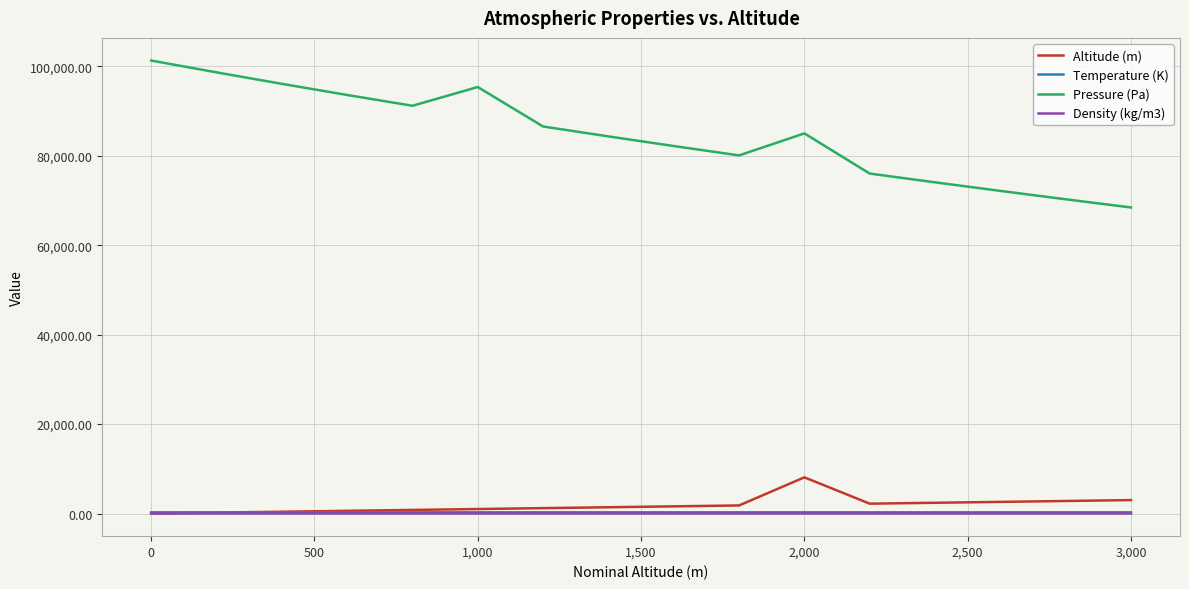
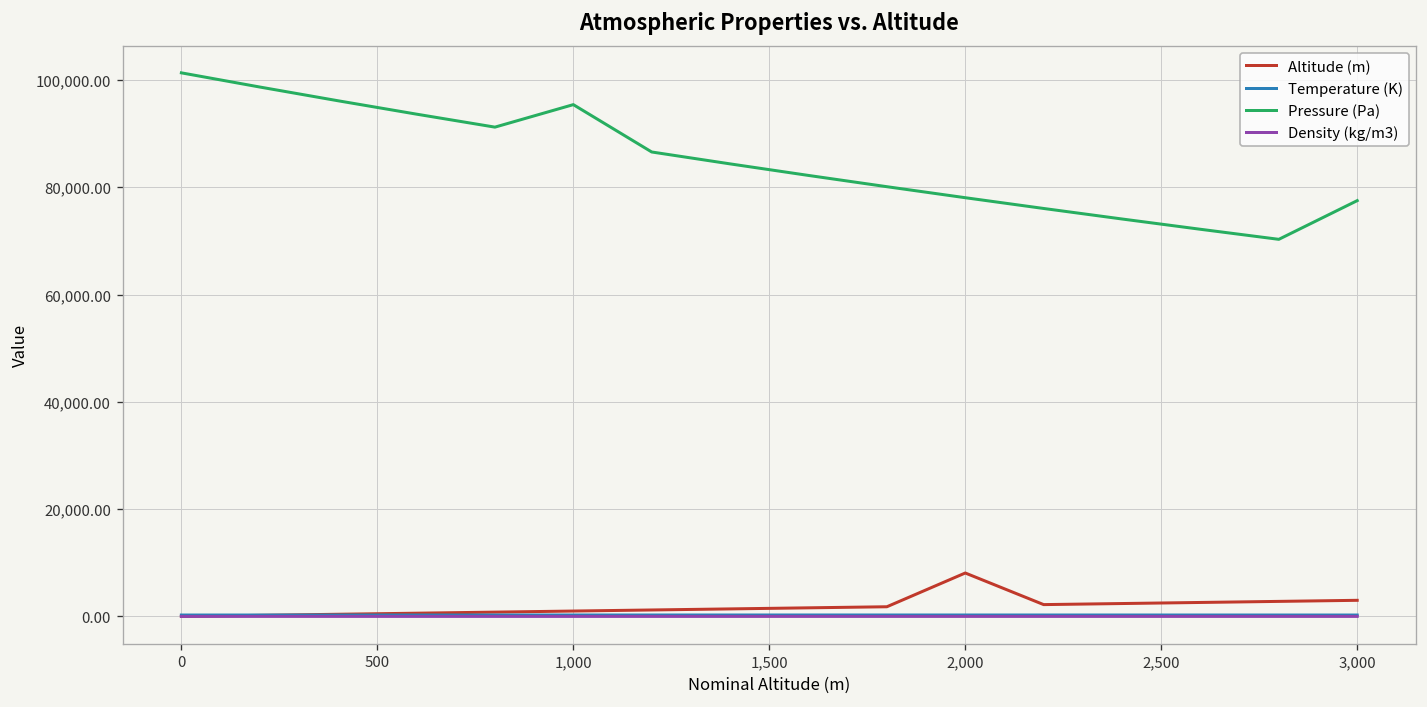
Pressure (Pa), 2,000: 85,000 -> 78,000
Pressure (Pa), 3,000: 68,000 -> 78,000
